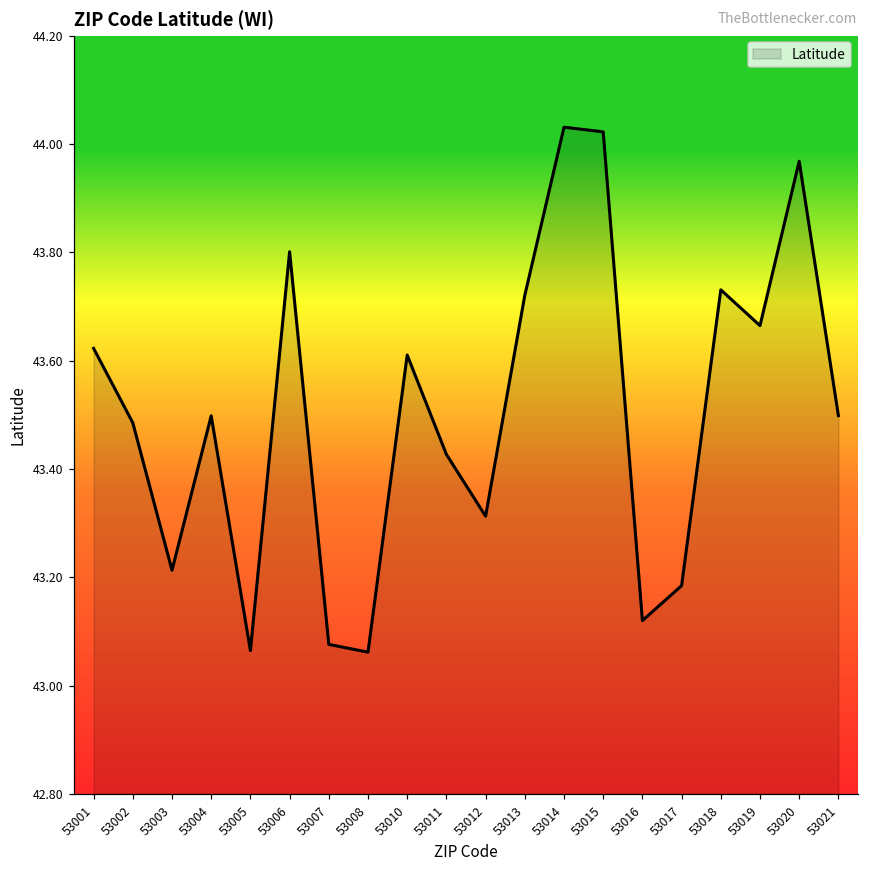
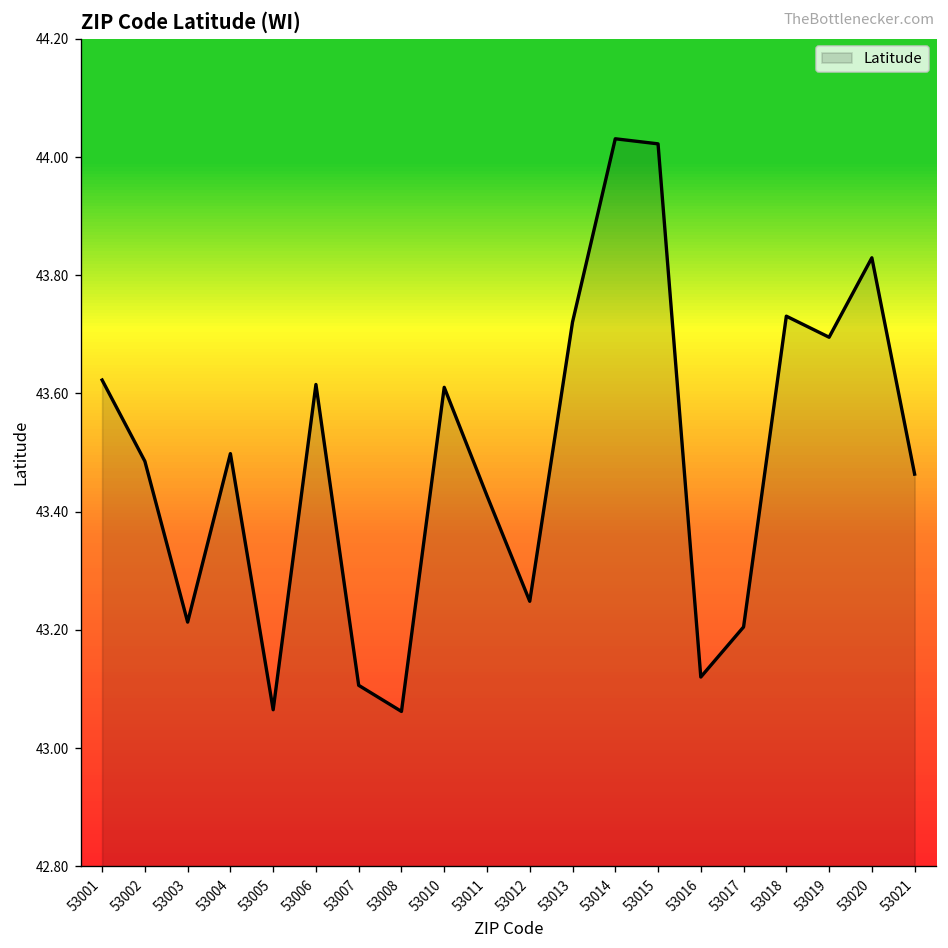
53006: 43.80 -> 43.62
53007: 43.08 -> 43.11
53012: 43.31 -> 43.25
53017: 43.18 -> 43.20
53019: 43.66 -> 43.70
53020: 43.97 -> 43.83
53021: 43.50 -> 43.46
